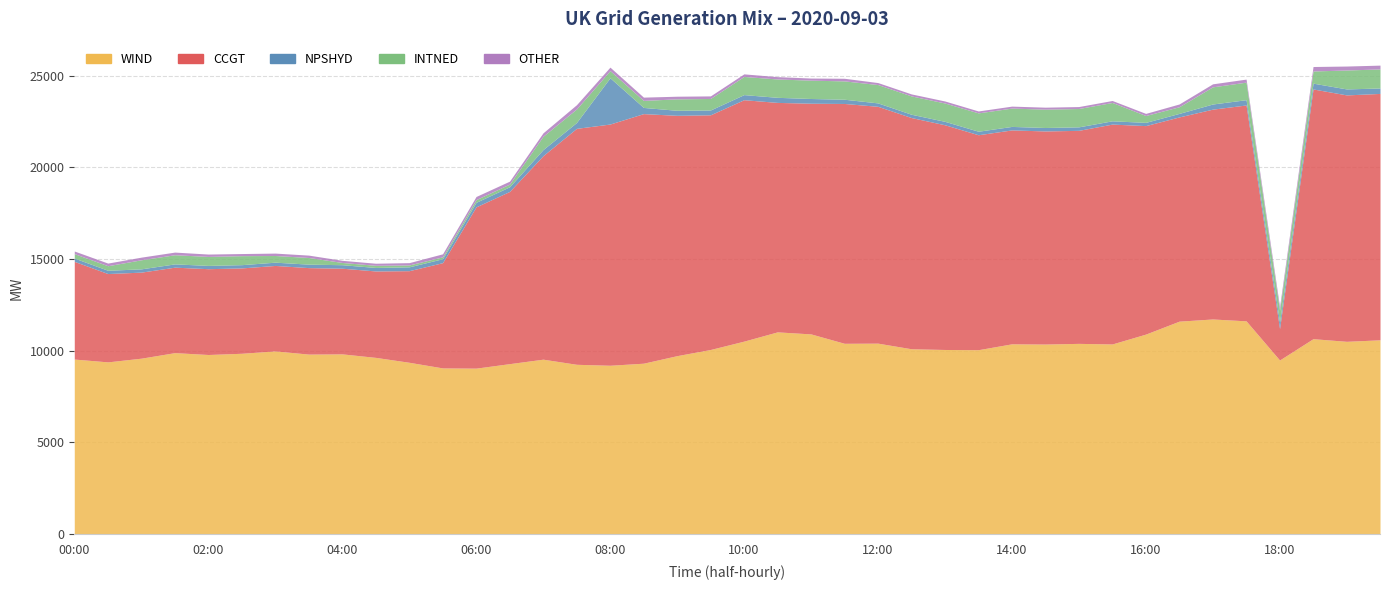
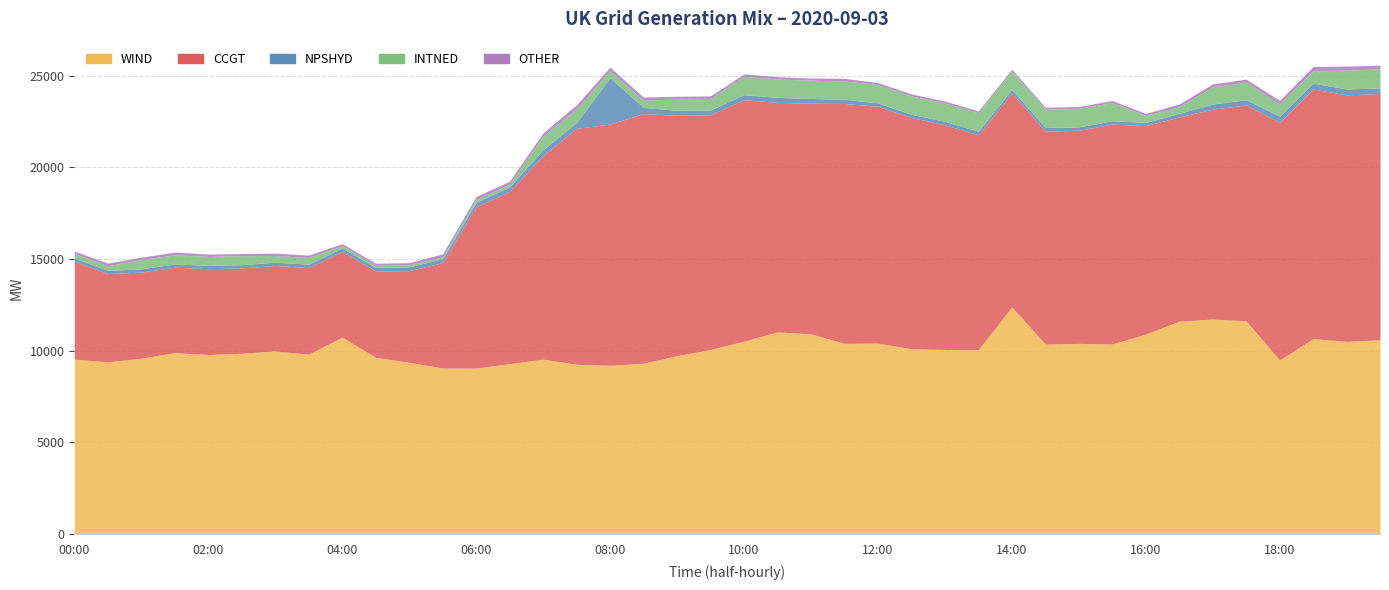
WIND, 04:00: 9800 -> 10700
WIND, 14:00: 10400 -> 12400
CCGT, 18:00: 1700 -> 13000
